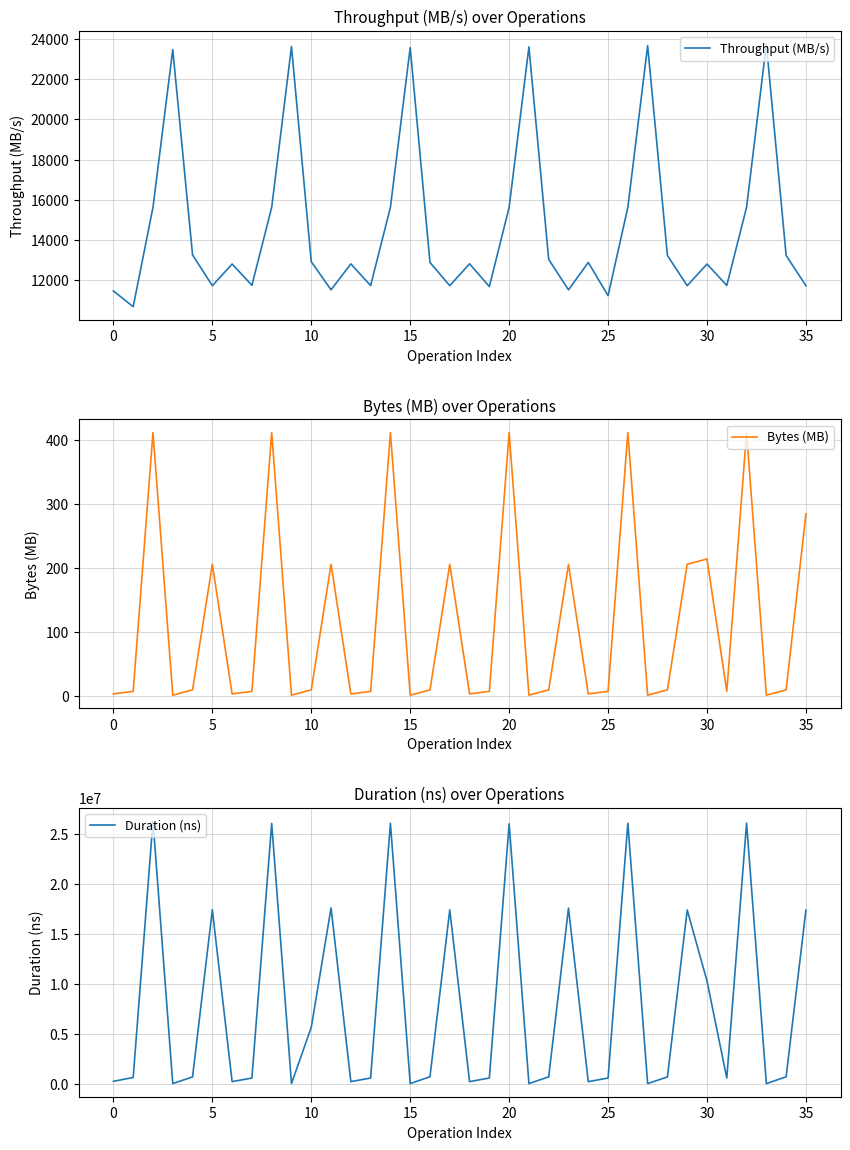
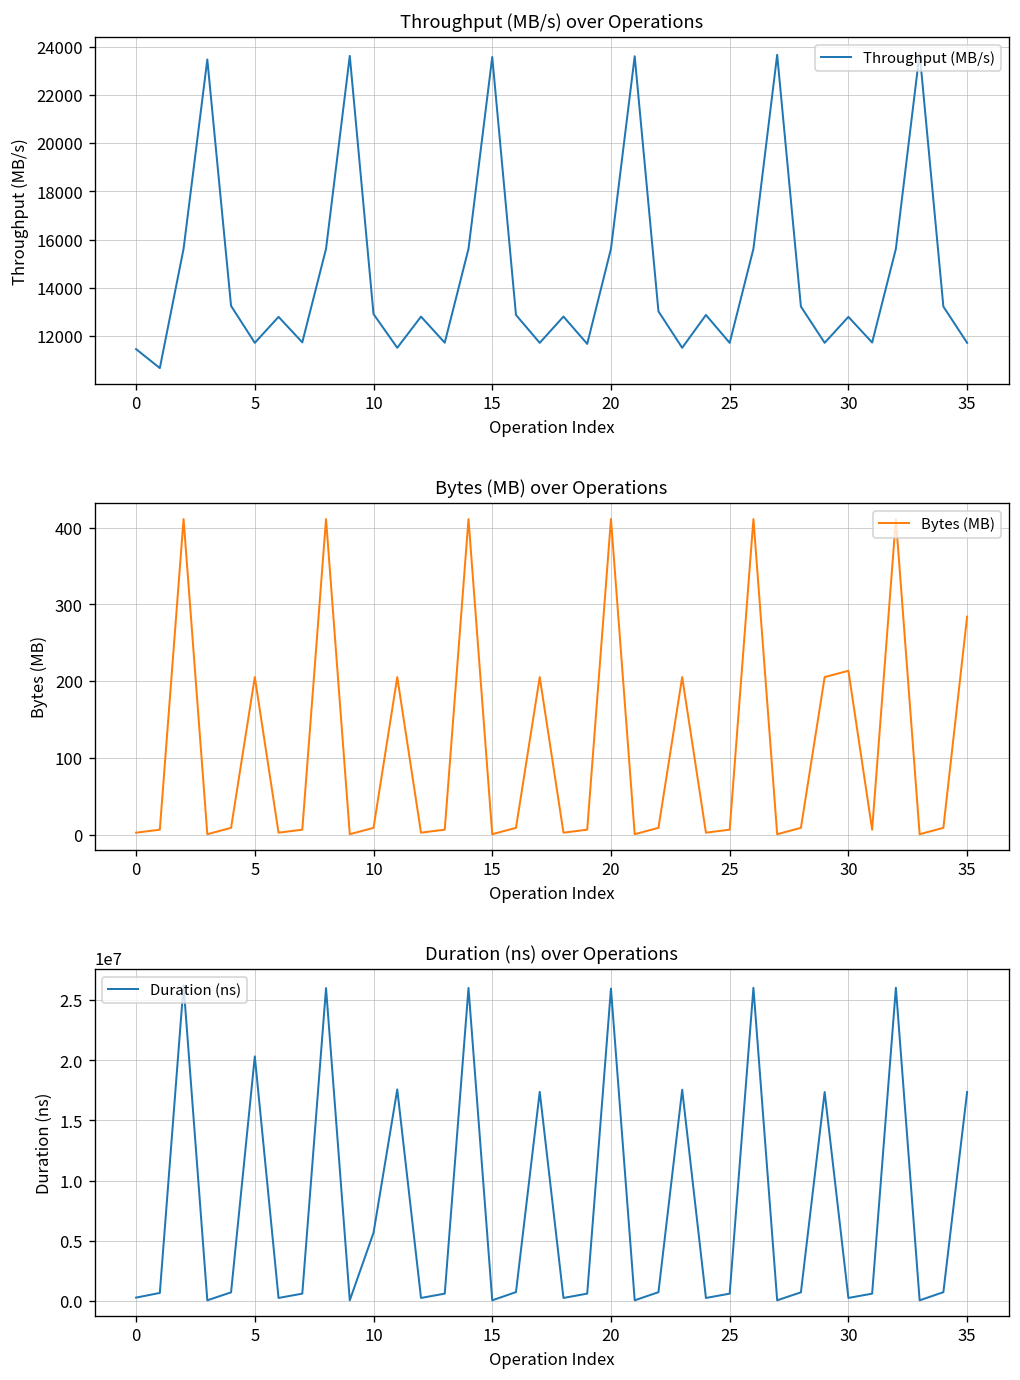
Throughput (MB/s) over Operations, 25: 11200 -> 11700
Duration (ns) over Operations, 5: 17400000 -> 20300000
Duration (ns) over Operations, 30: 10300000 -> 200000
